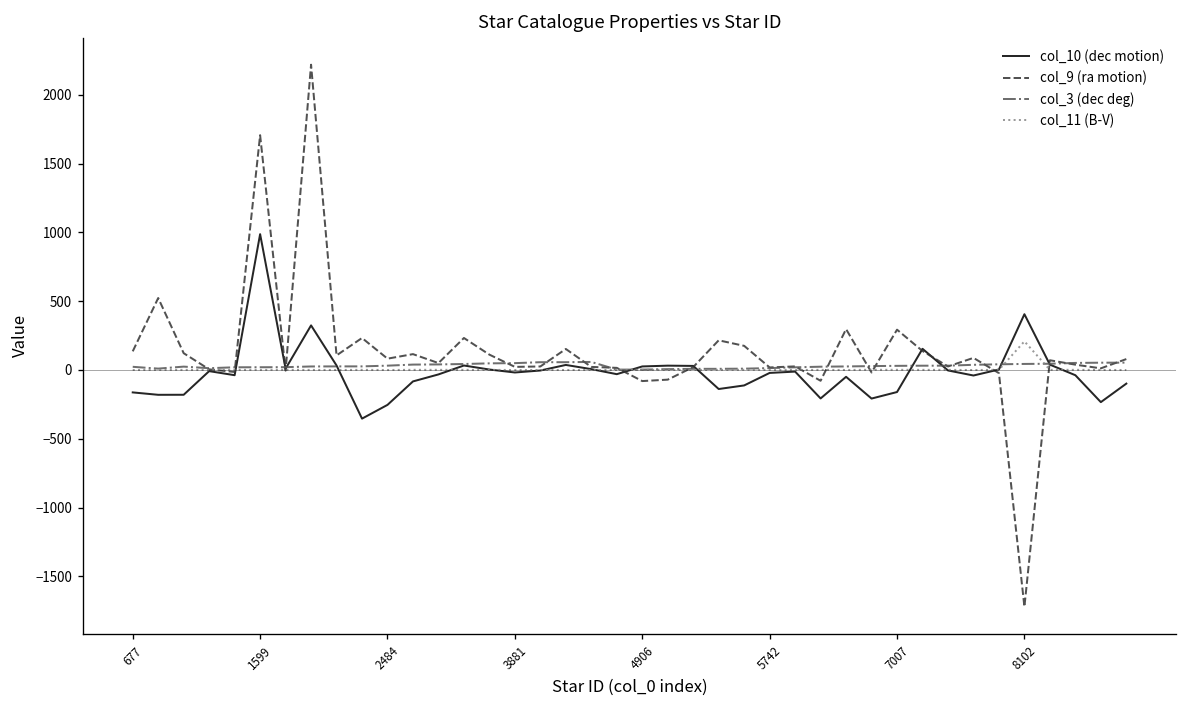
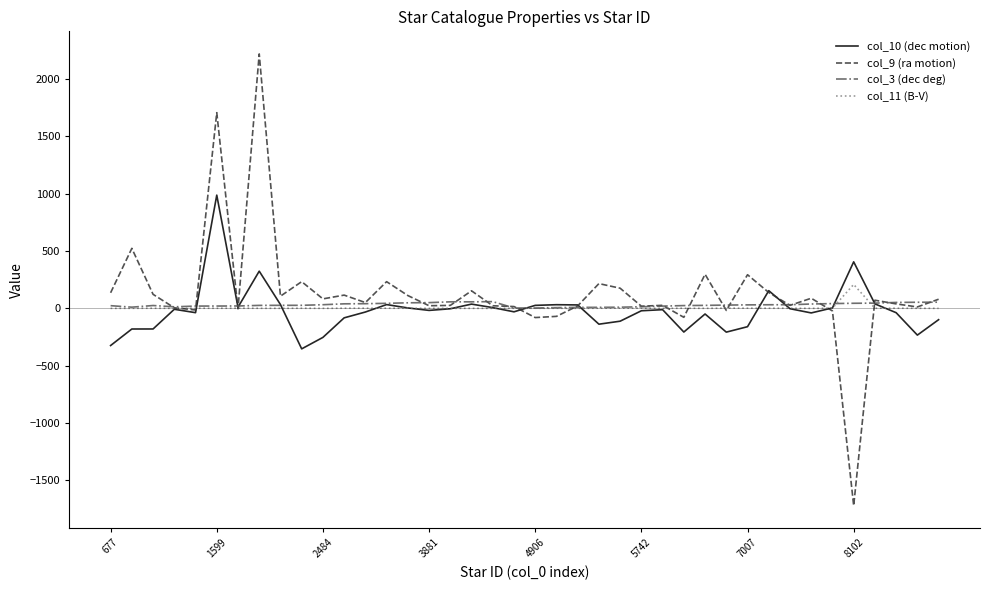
col_10 (dec motion), 677: -160 -> -320
